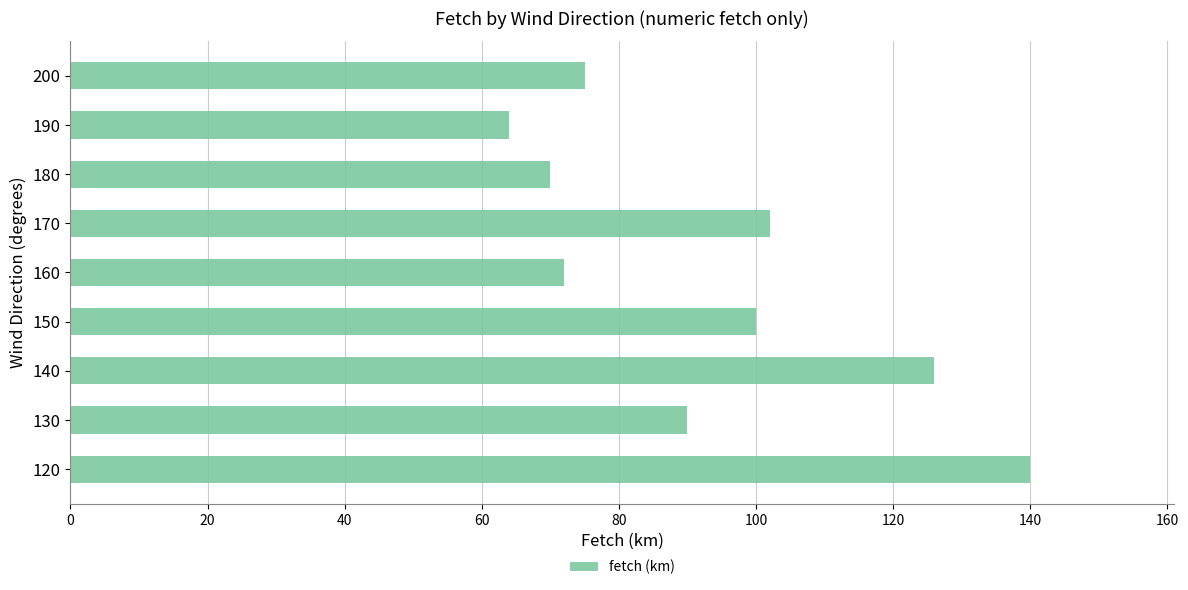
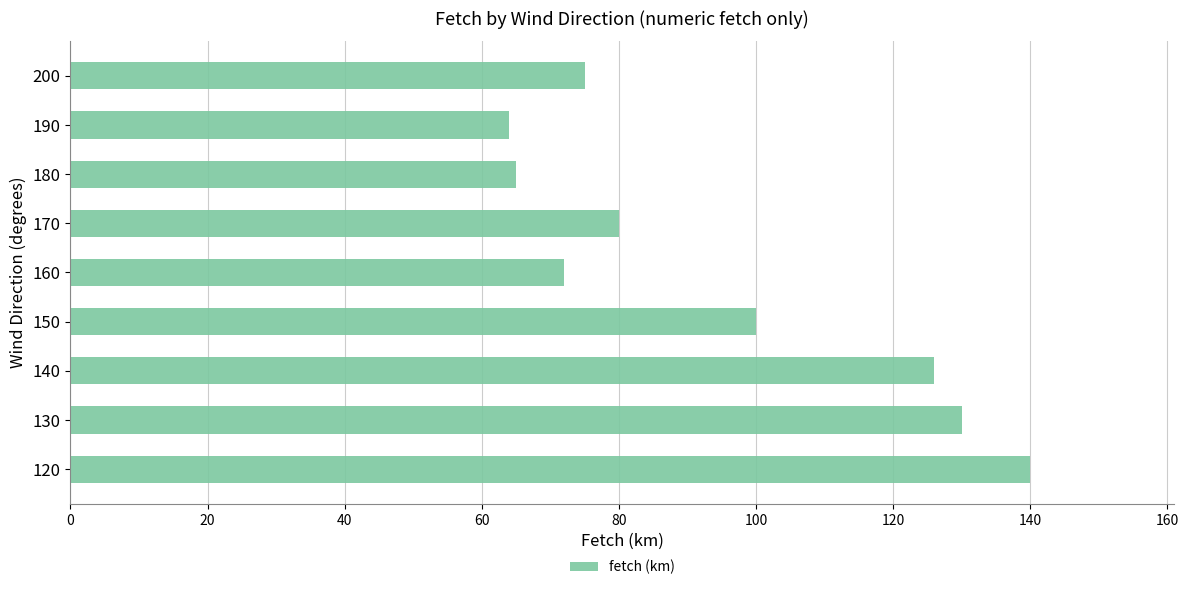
180: 70 -> 65
170: 102 -> 80
130: 90 -> 130
